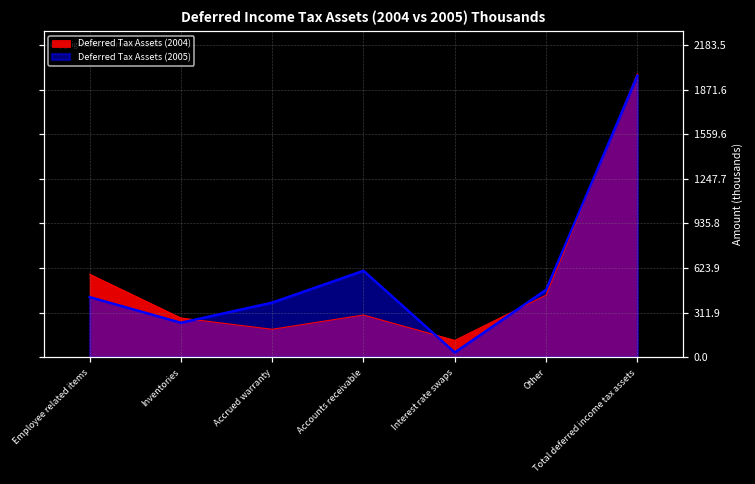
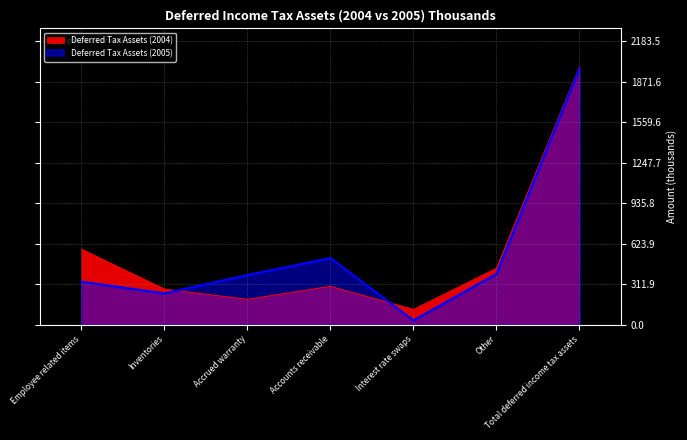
Deferred Tax Assets (2005), Employee related items: 420 -> 330
Deferred Tax Assets (2005), Accounts receivable: 610 -> 510
Deferred Tax Assets (2005), Other: 470 -> 390
